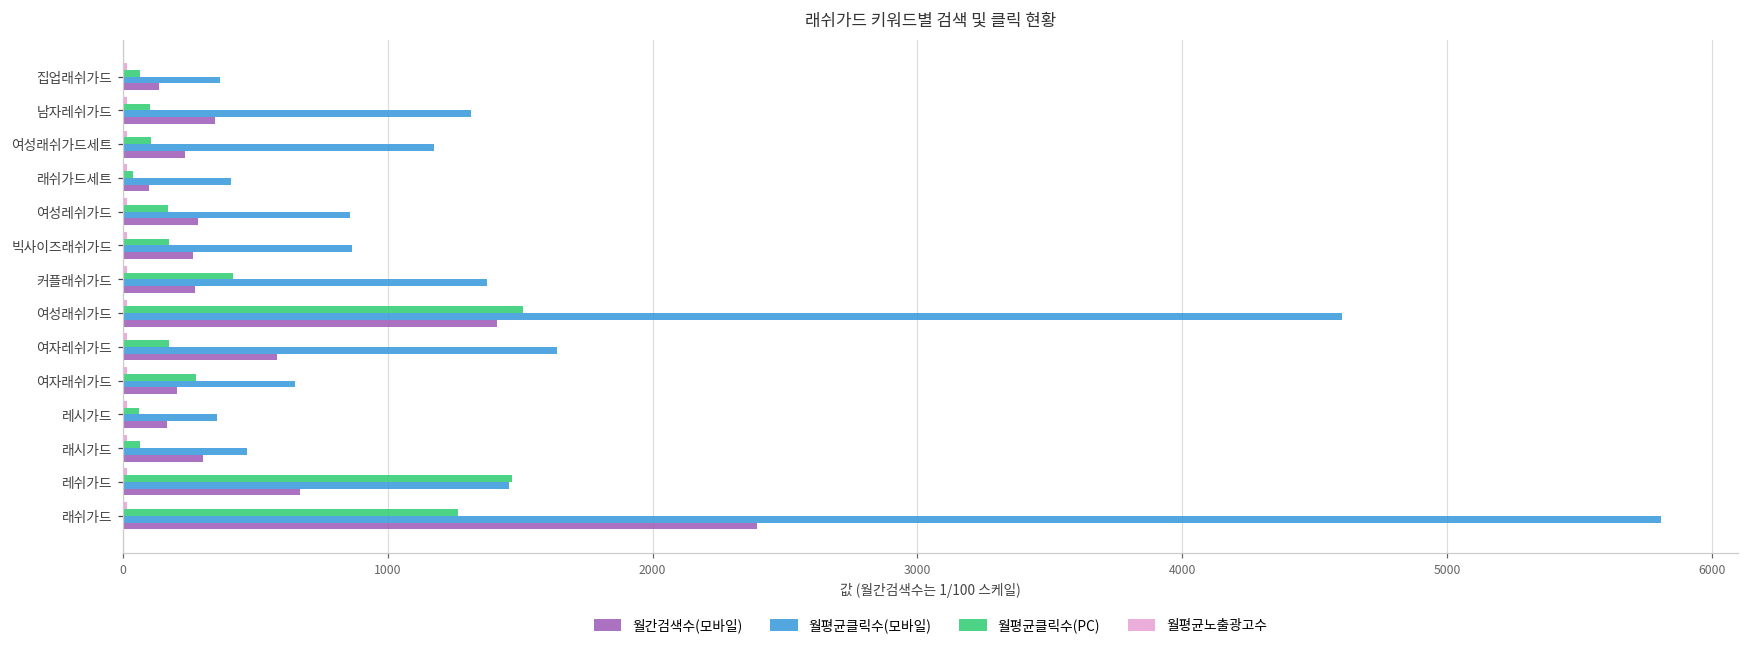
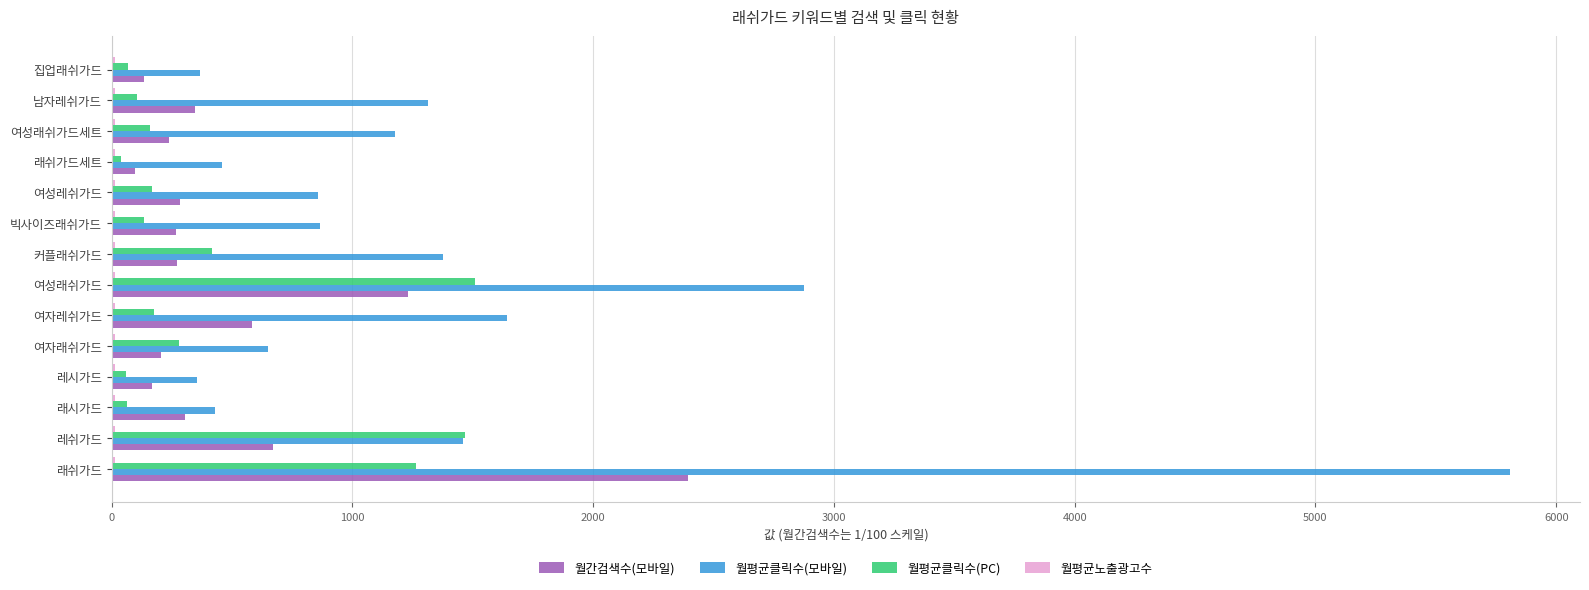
월평균클릭수(PC), 여성래쉬가드세트: 110 -> 160
월평균클릭수(모바일), 래쉬가드세트: 410 -> 460
월평균클릭수(PC), 빅사이즈래쉬가드: 170 -> 140
월평균클릭수(모바일), 여성래쉬가드: 4600 -> 2880
월간검색수(모바일), 여성래쉬가드: 1410 -> 1230
월평균클릭수(모바일), 래시가드: 470 -> 430
